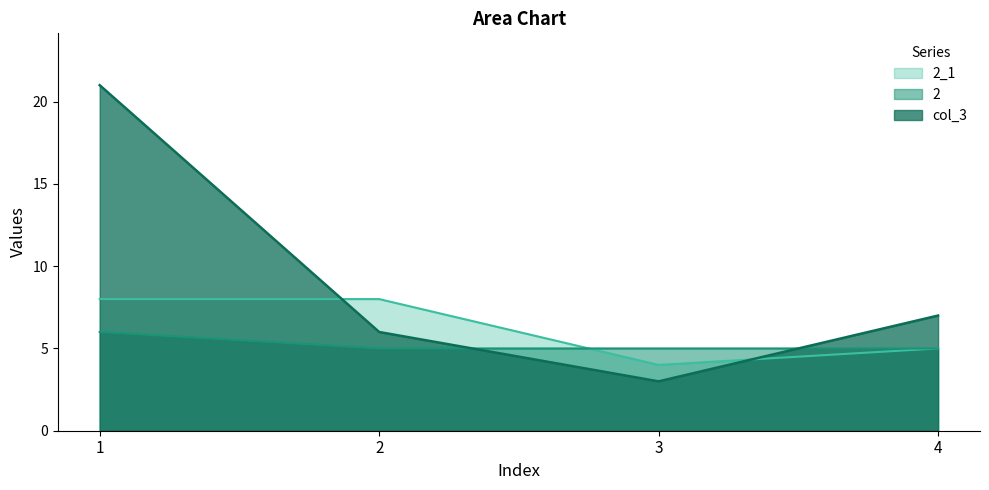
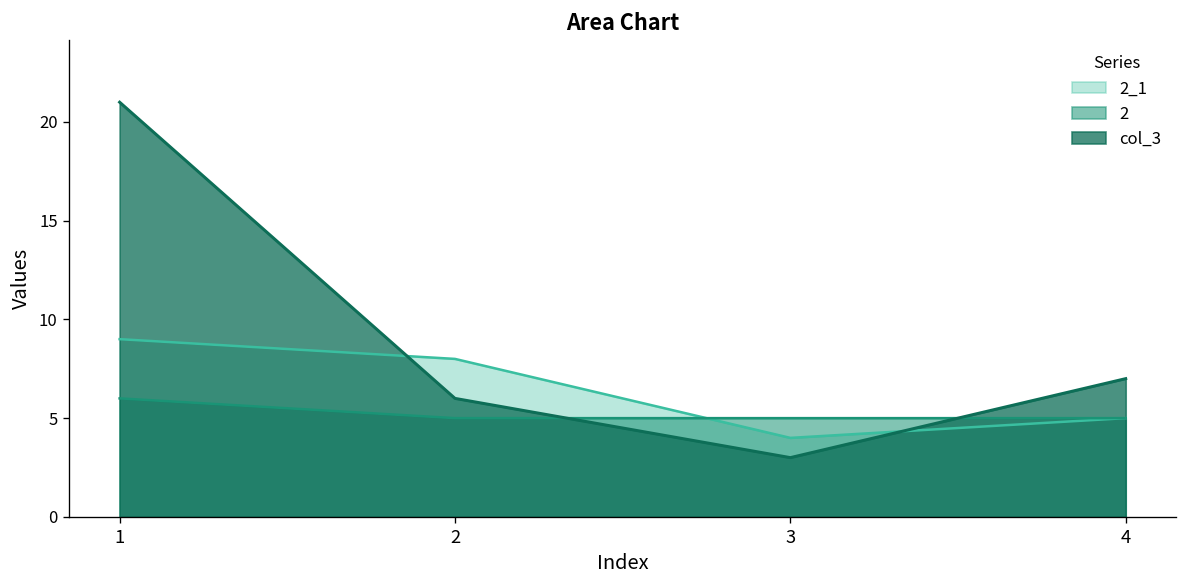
2_1, 1: 8 -> 9
